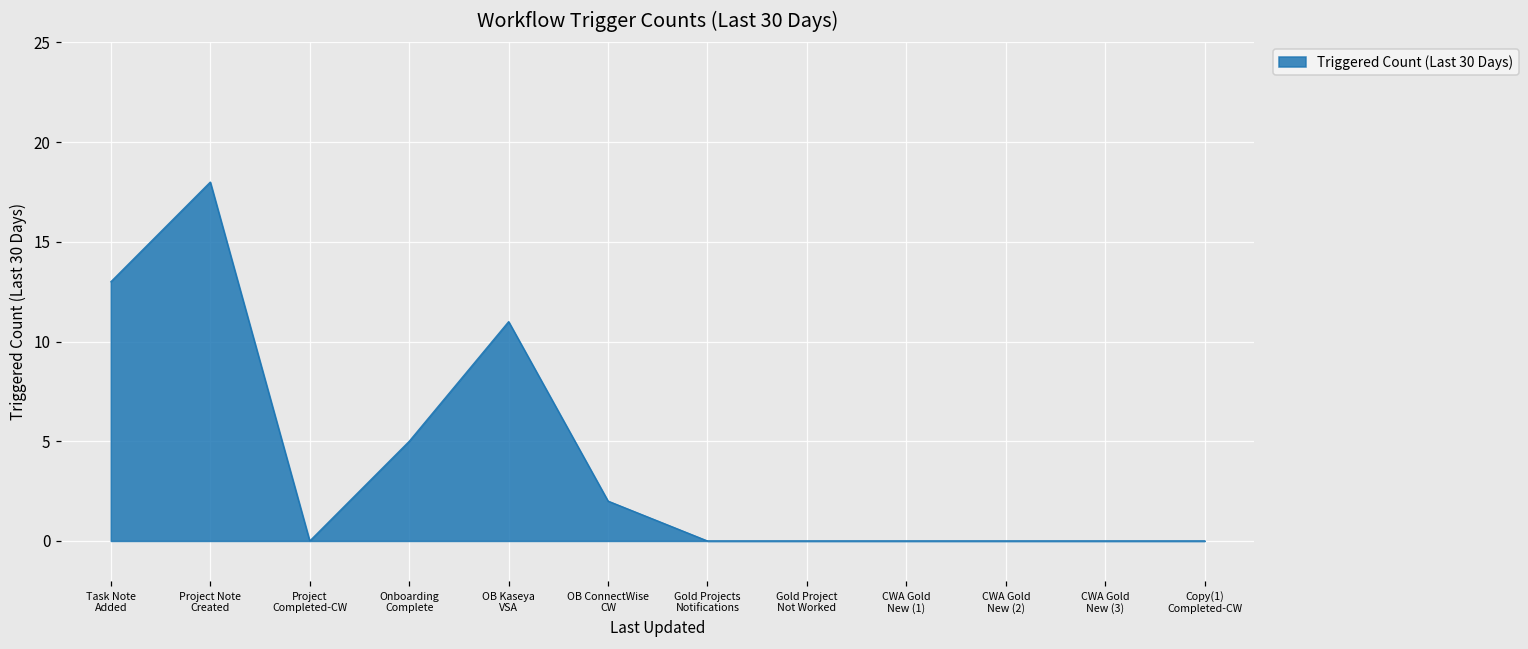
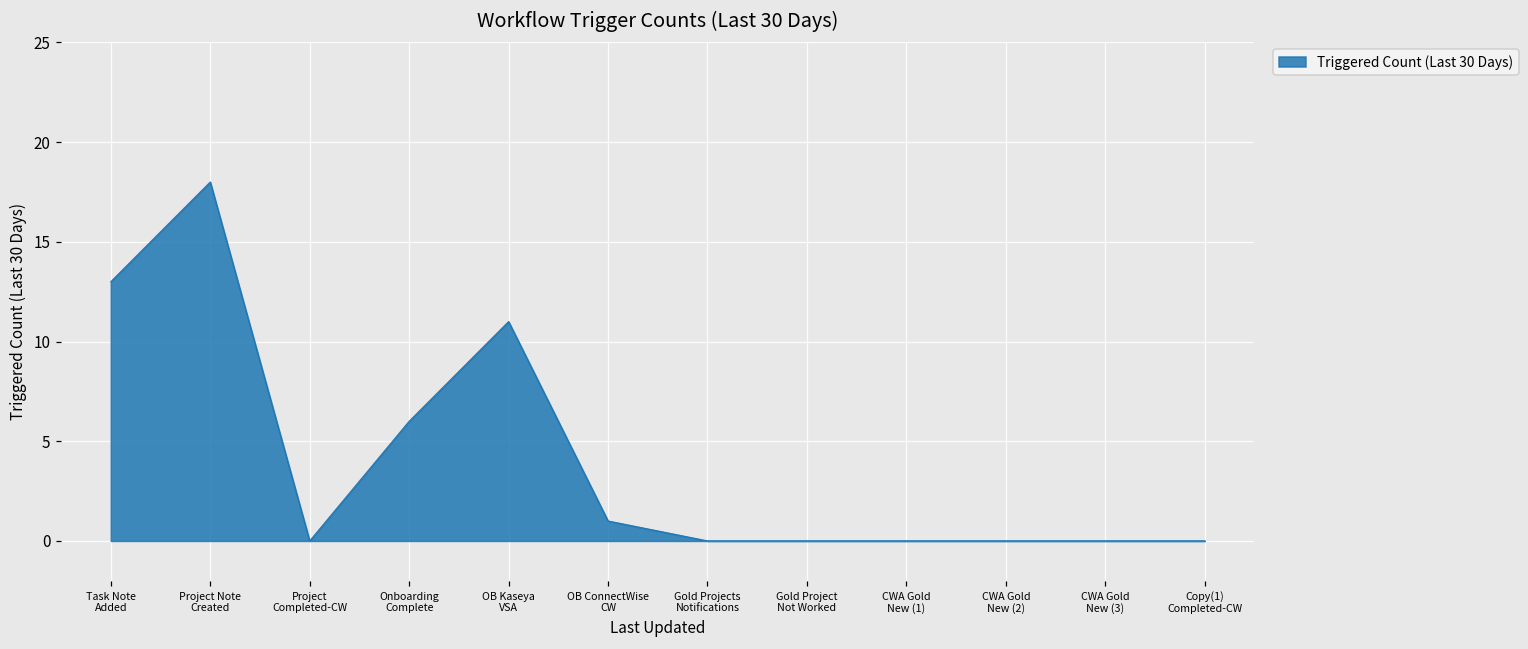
Onboarding Complete: 5 -> 6
OB ConnectWise CW: 2 -> 1
